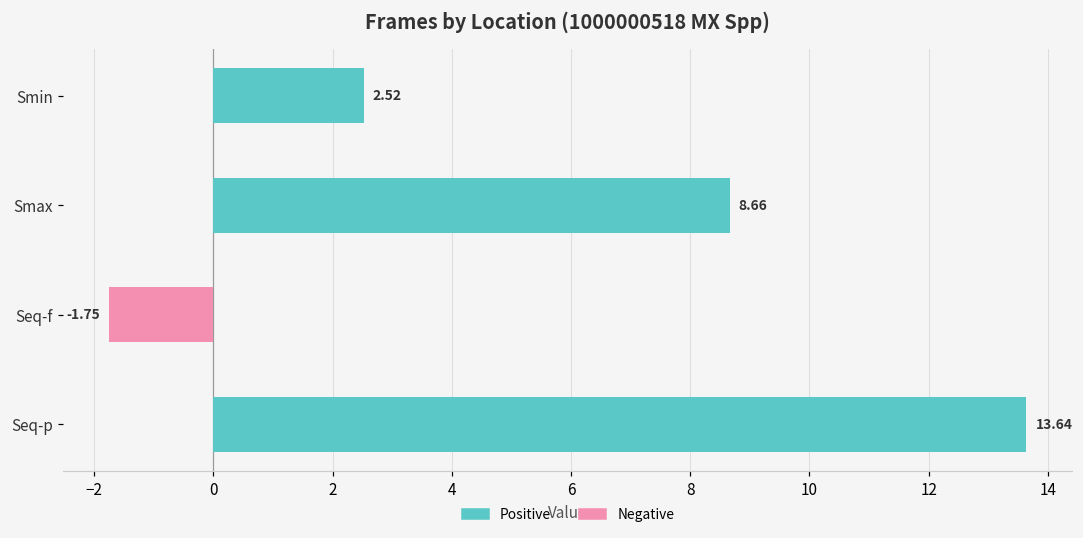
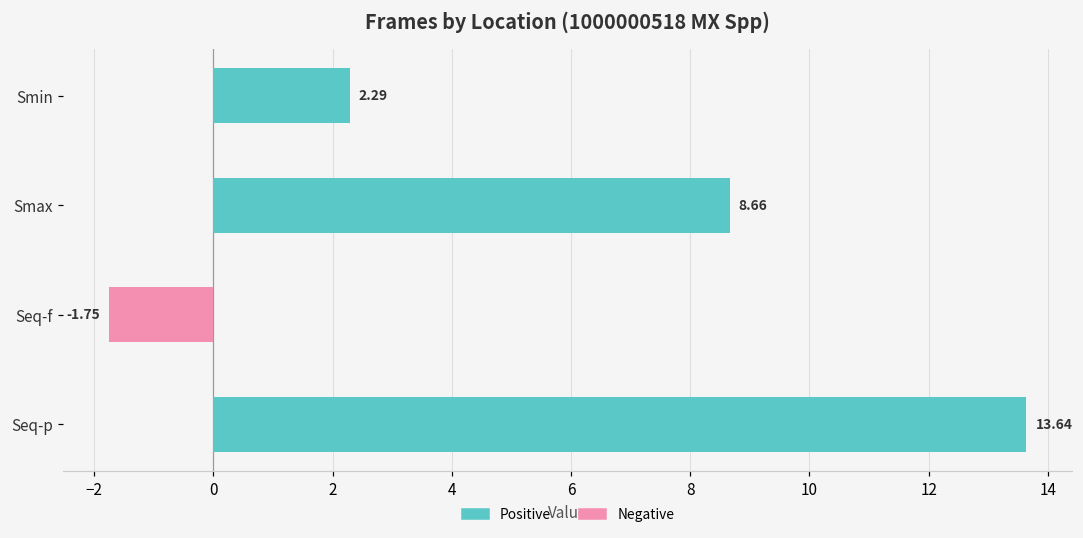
Smin: 2.52 -> 2.29
